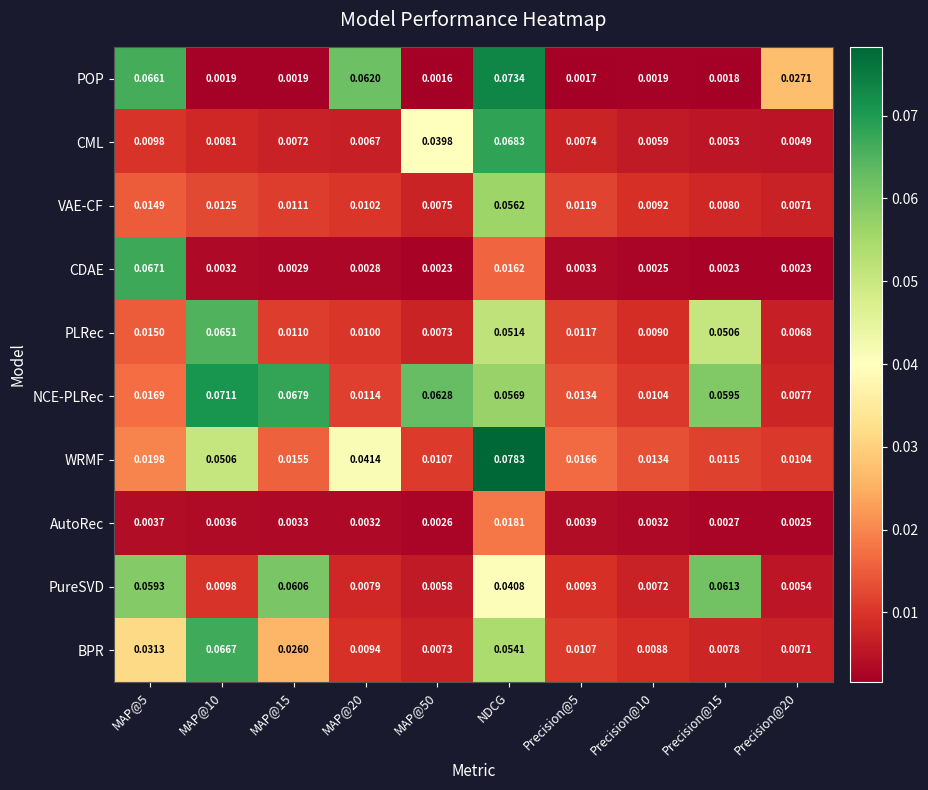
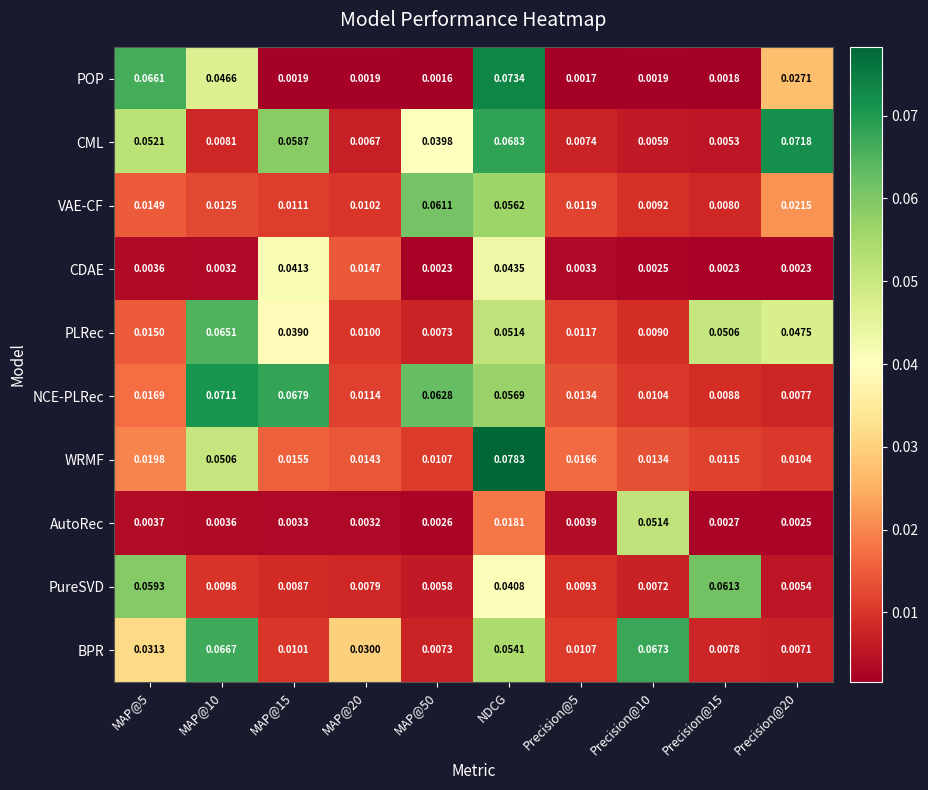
POP, MAP@10: 0.0019 -> 0.0466
POP, MAP@20: 0.0620 -> 0.0019
CML, MAP@5: 0.0098 -> 0.0521
CML, MAP@15: 0.0072 -> 0.0587
CML, Precision@20: 0.0049 -> 0.0718
VAE-CF, MAP@50: 0.0075 -> 0.0611
VAE-CF, Precision@20: 0.0071 -> 0.0215
CDAE, MAP@5: 0.0671 -> 0.0036
CDAE, MAP@15: 0.0029 -> 0.0413
CDAE, MAP@20: 0.0028 -> 0.0147
CDAE, NDCG: 0.0162 -> 0.0435
PLRec, MAP@15: 0.0110 -> 0.0390
PLRec, Precision@20: 0.0068 -> 0.0475
NCE-PLRec, Precision@15: 0.0595 -> 0.0088
WRMF, MAP@20: 0.0414 -> 0.0143
AutoRec, Precision@10: 0.0032 -> 0.0514
PureSVD, MAP@15: 0.0606 -> 0.0087
BPR, MAP@15: 0.0260 -> 0.0101
BPR, MAP@20: 0.0094 -> 0.0300
BPR, Precision@10: 0.0088 -> 0.0673
